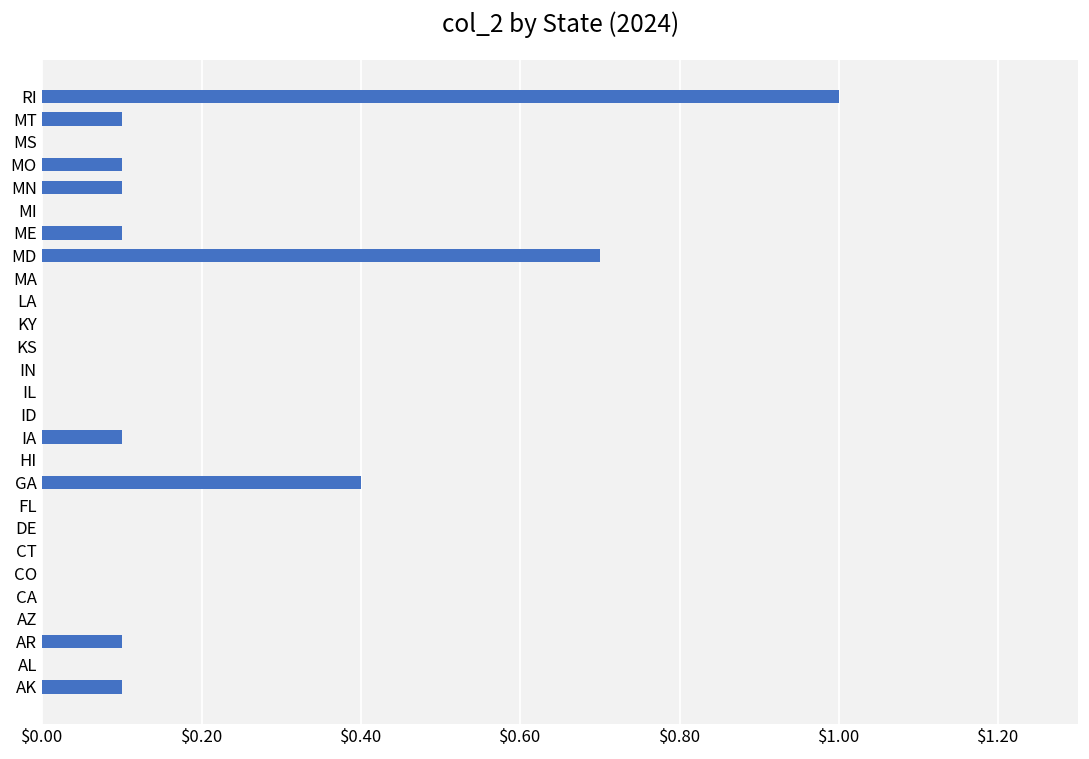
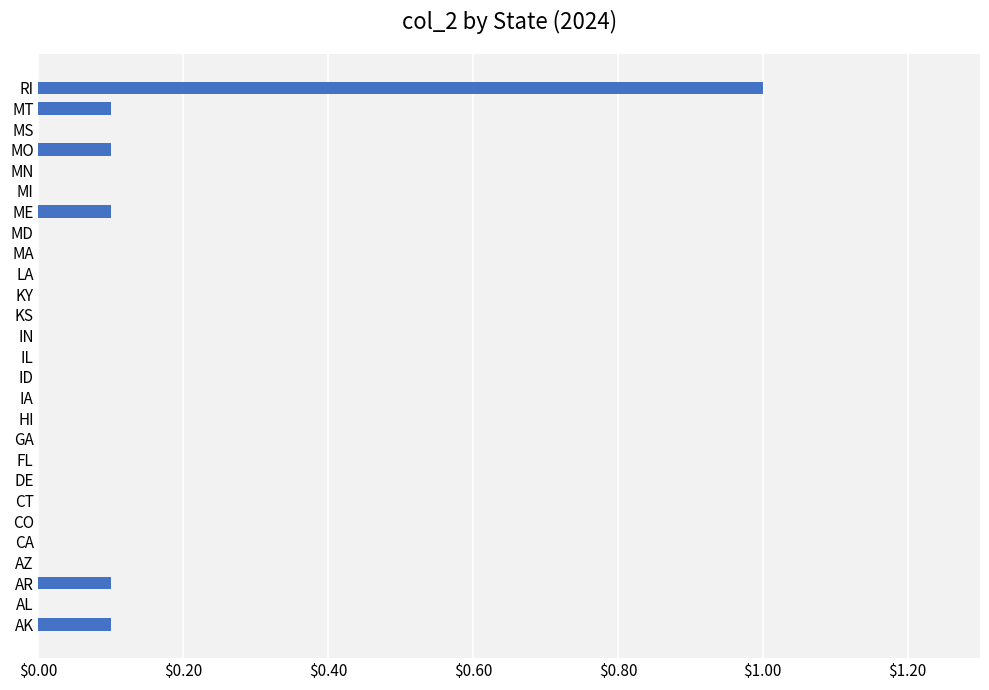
MN: $0.1 -> $0.0
MD: $0.7 -> $0.0
IA: $0.1 -> $0.0
GA: $0.4 -> $0.0
